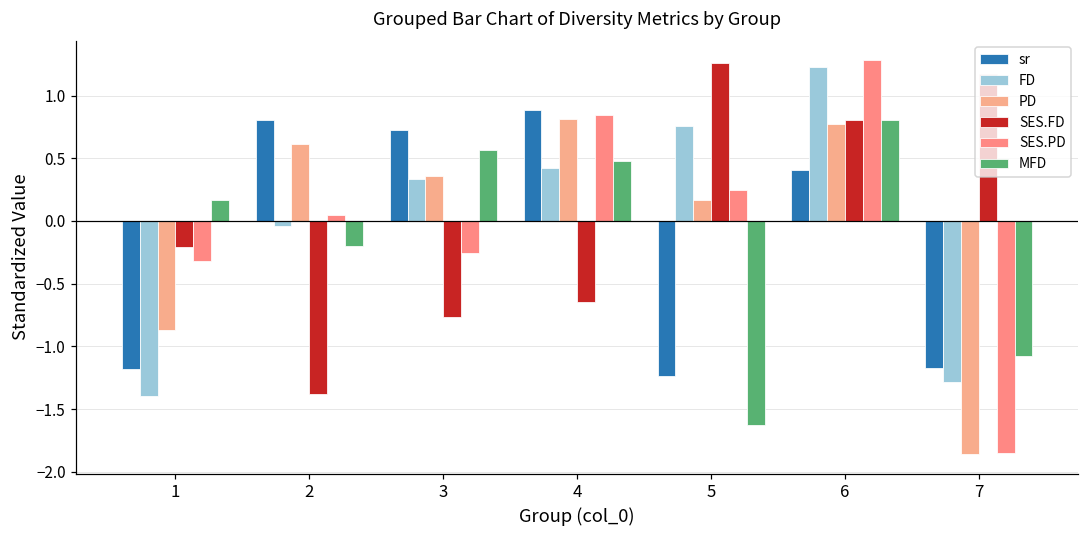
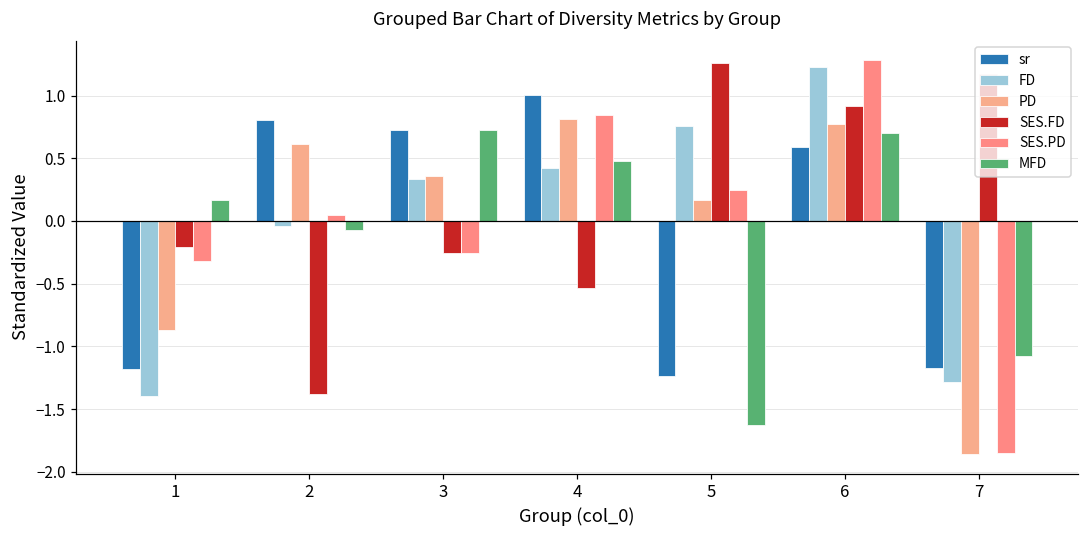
MFD, 2: -0.20 -> -0.07
SES.FD, 3: -0.76 -> -0.26
MFD, 3: 0.57 -> 0.72
sr, 4: 0.88 -> 1.01
SES.FD, 4: -0.64 -> -0.54
sr, 6: 0.41 -> 0.59
SES.FD, 6: 0.80 -> 0.92
MFD, 6: 0.81 -> 0.70
